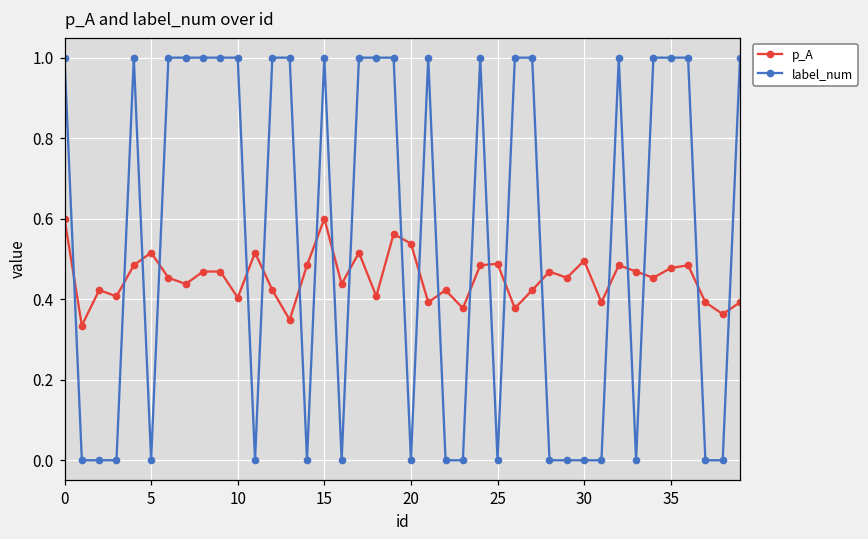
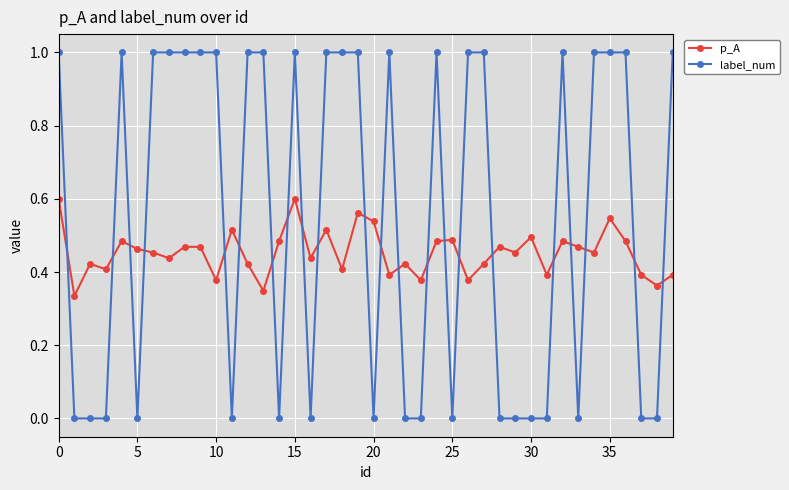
p_A, 5: 0.52 -> 0.46
p_A, 10: 0.40 -> 0.38
p_A, 35: 0.48 -> 0.55
